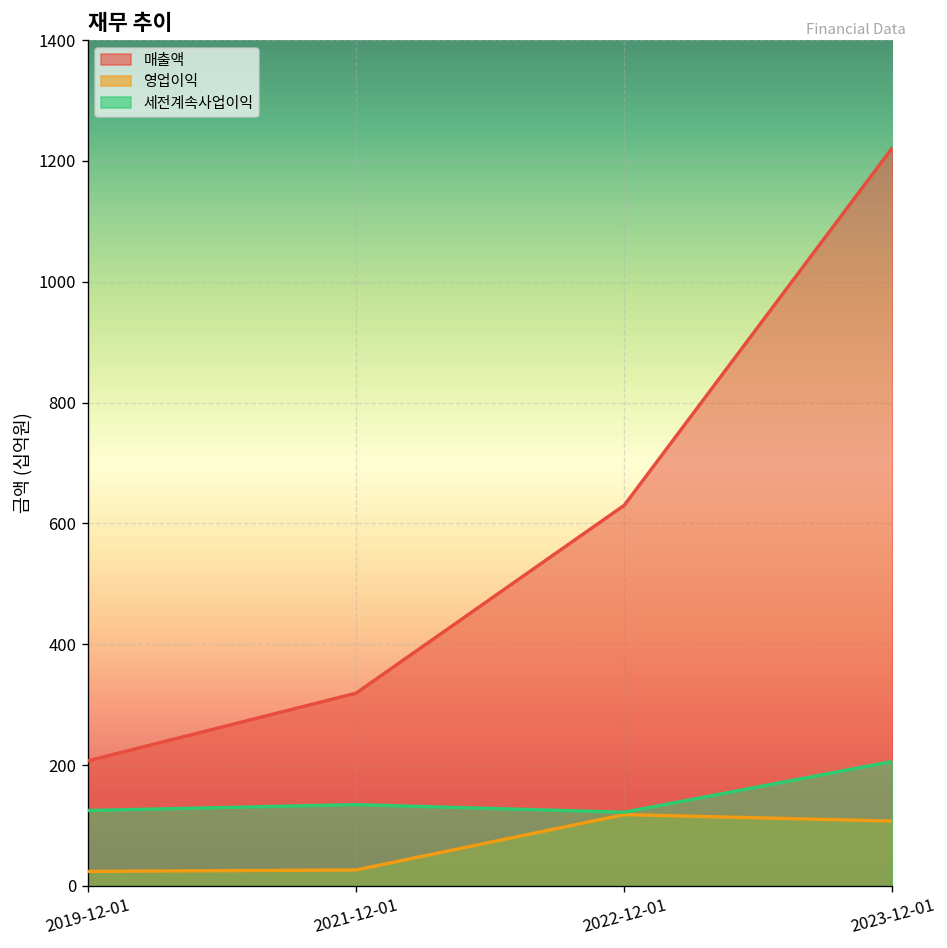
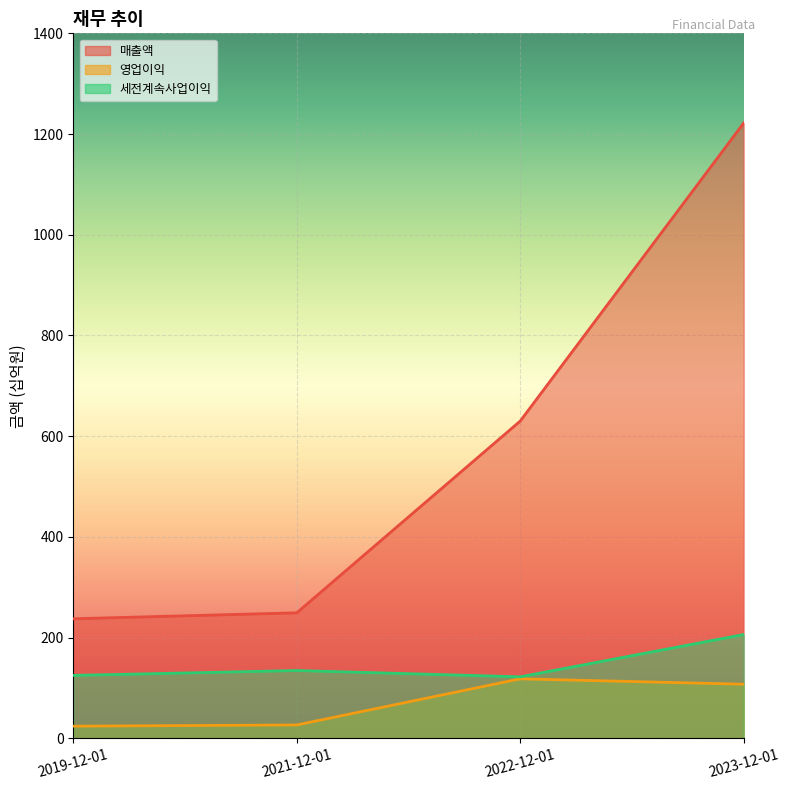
매출액, 2019-12-01: 210 -> 240
매출액, 2021-12-01: 320 -> 250
